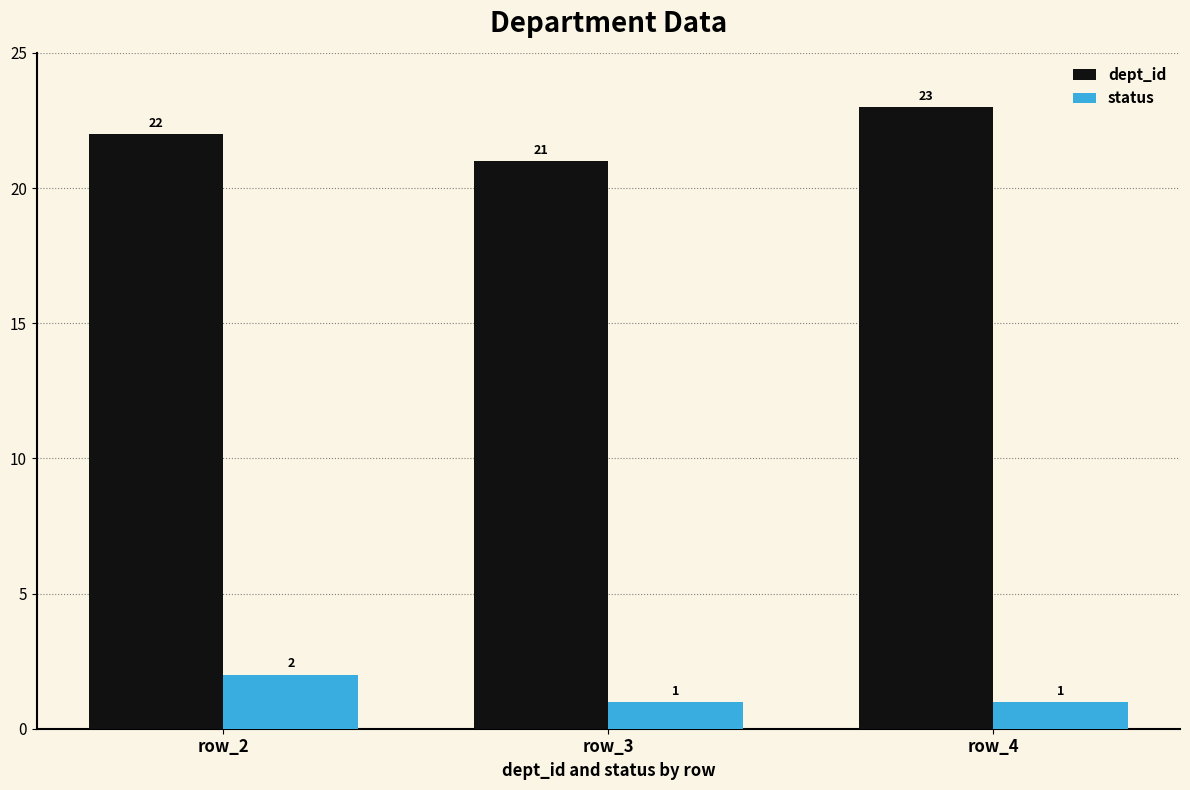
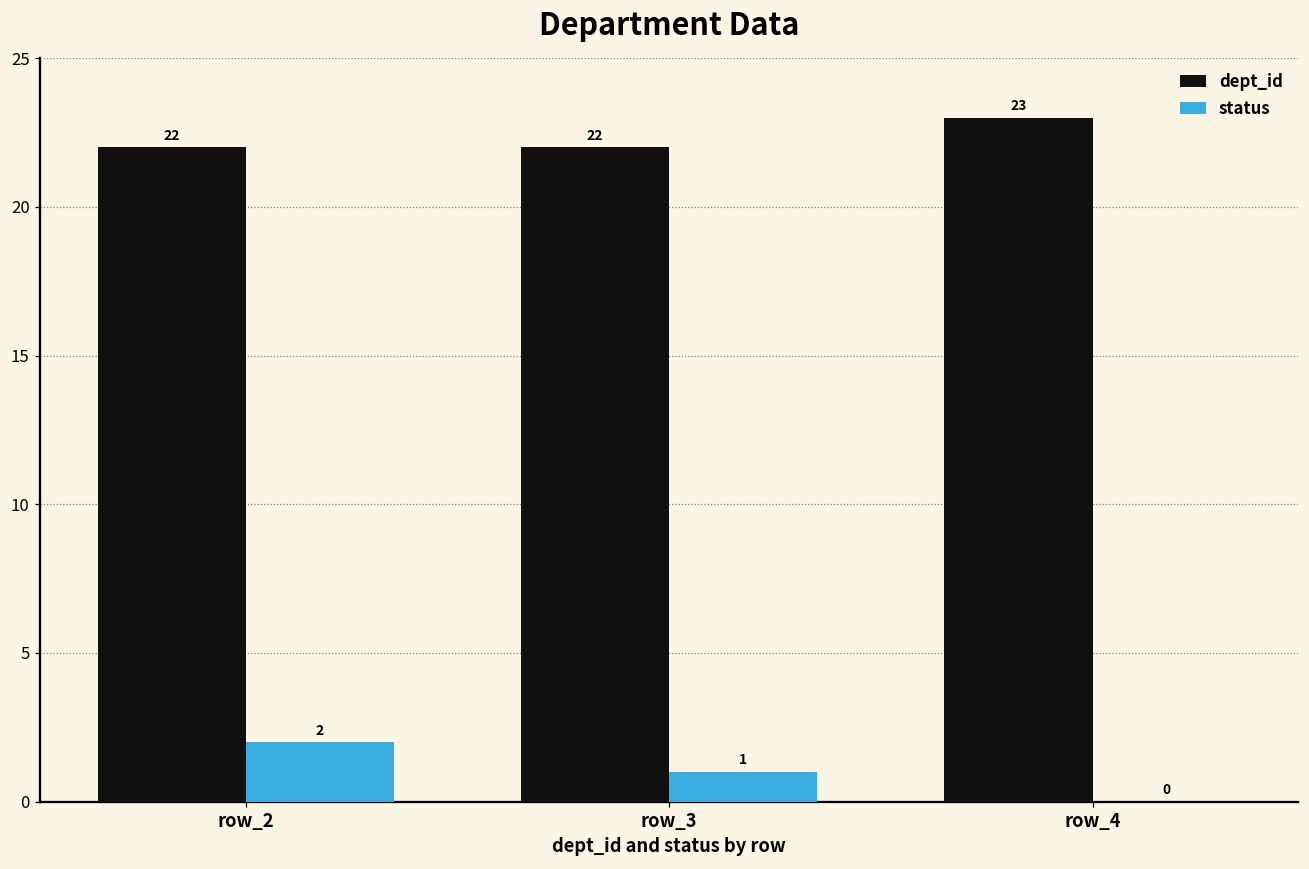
dept_id, row_3: 21 -> 22
status, row_4: 1 -> 0
